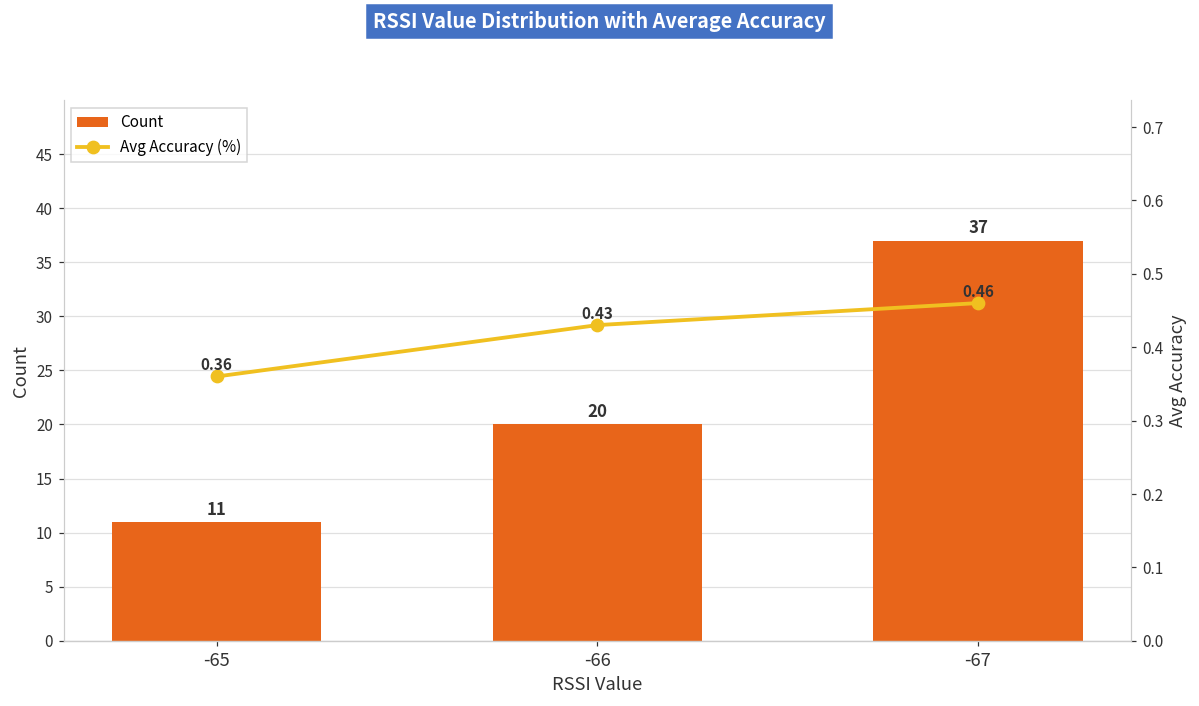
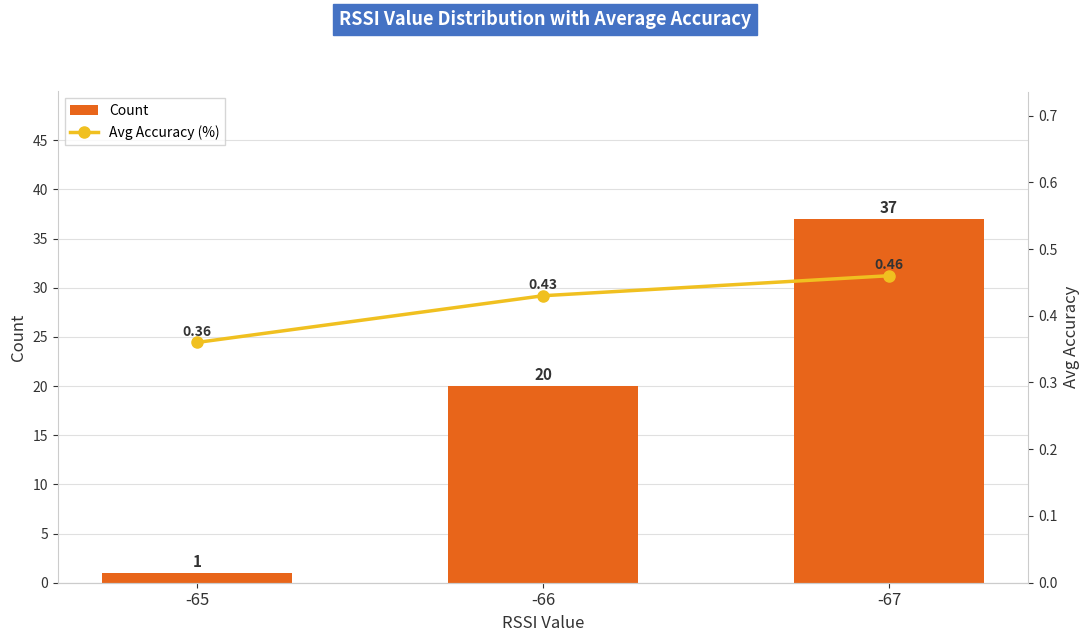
Count, -65: 11 -> 1
